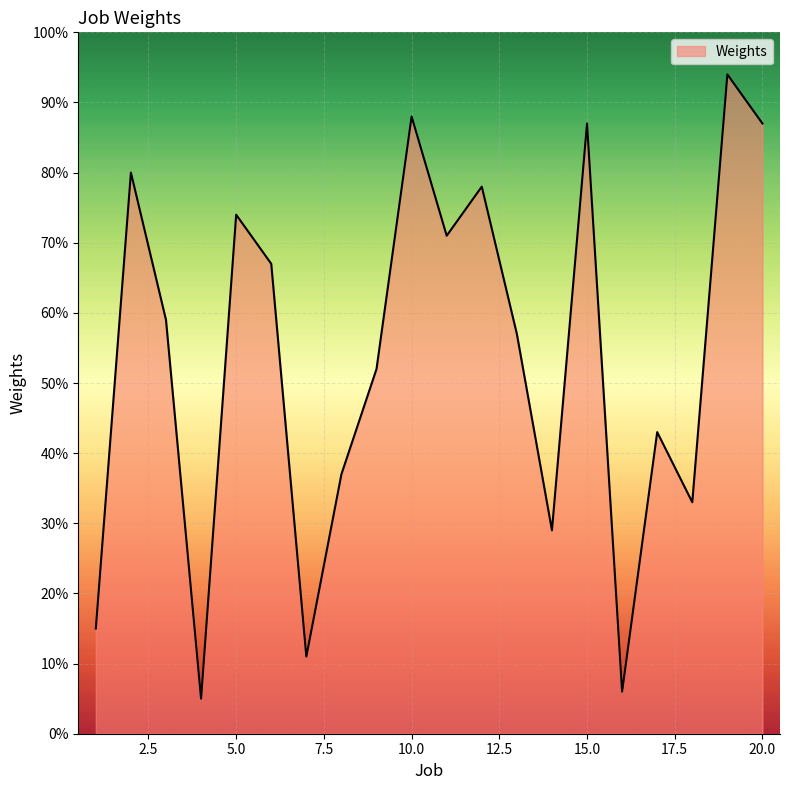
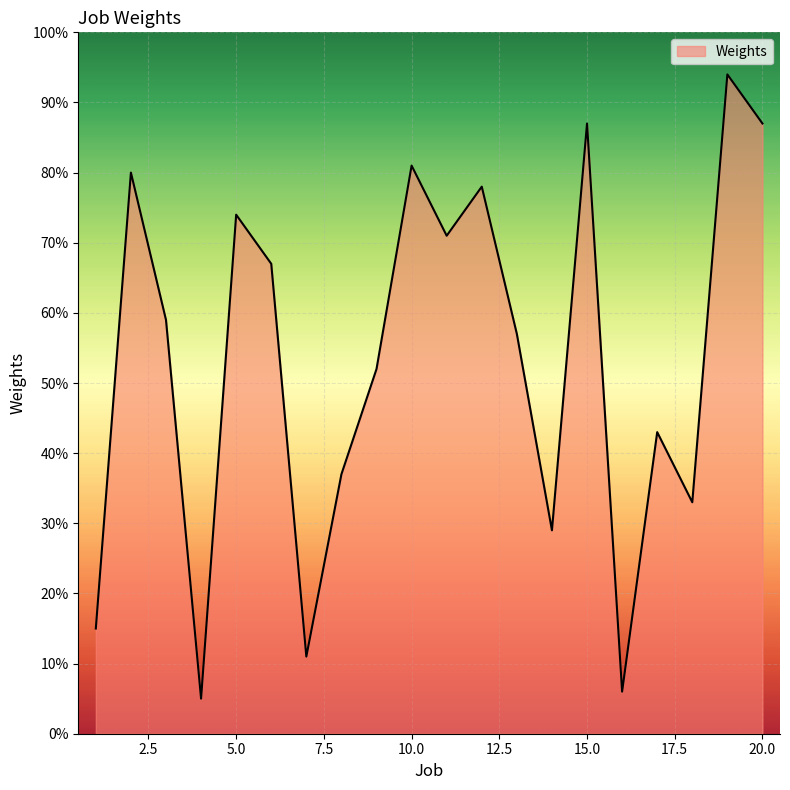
10.0: 88% -> 81%
